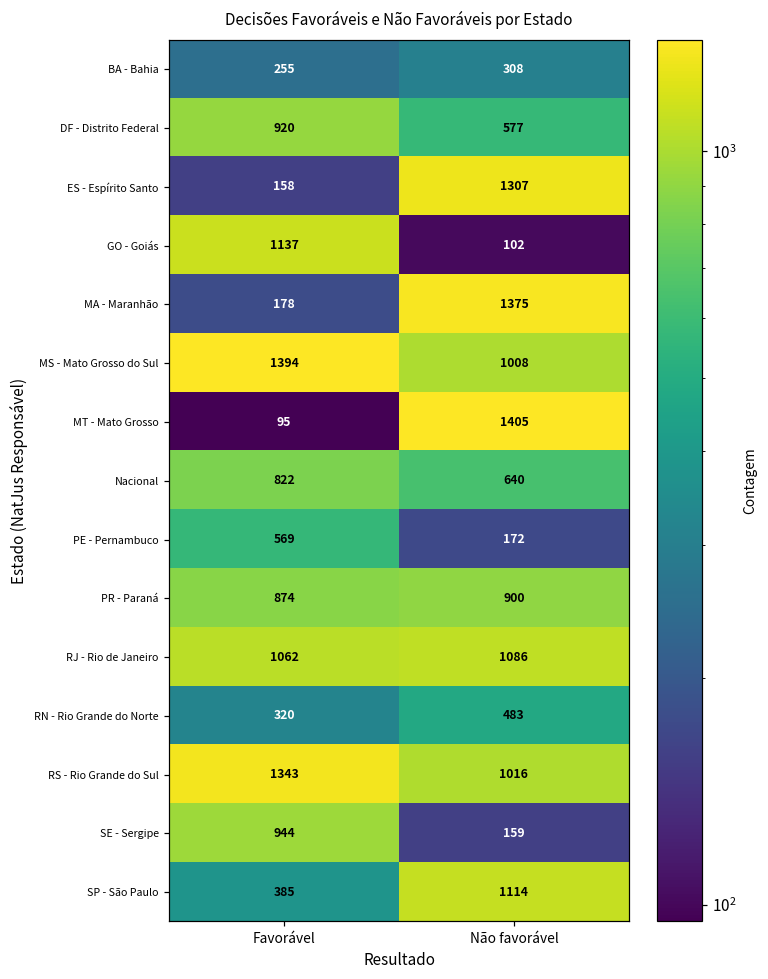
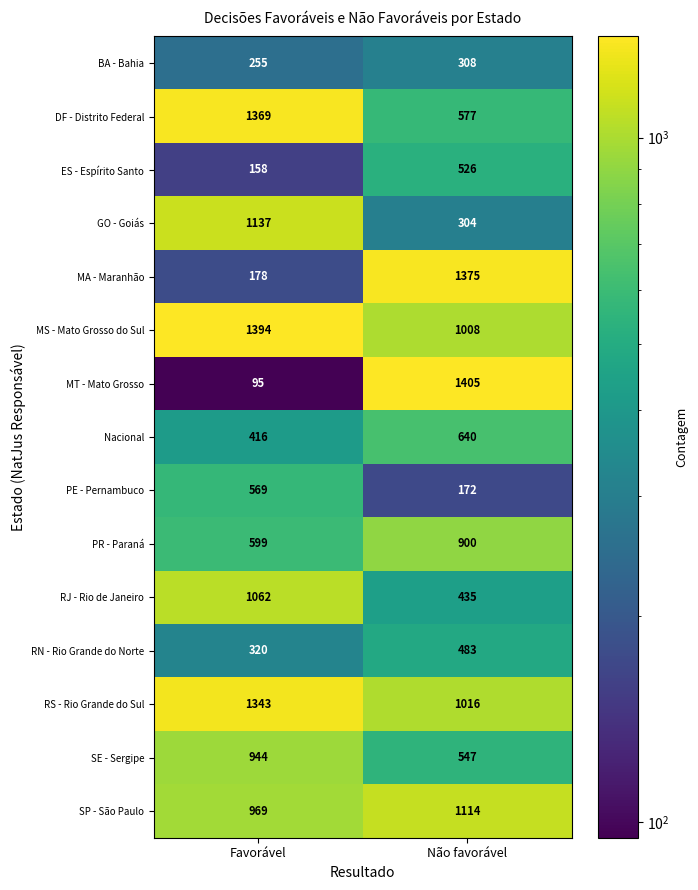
DF - Distrito Federal, Favorável: 920 -> 1369
ES - Espírito Santo, Não favorável: 1307 -> 526
GO - Goiás, Não favorável: 102 -> 304
Nacional, Favorável: 822 -> 416
PR - Paraná, Favorável: 874 -> 599
RJ - Rio de Janeiro, Não favorável: 1086 -> 435
SE - Sergipe, Não favorável: 159 -> 547
SP - São Paulo, Favorável: 385 -> 969
